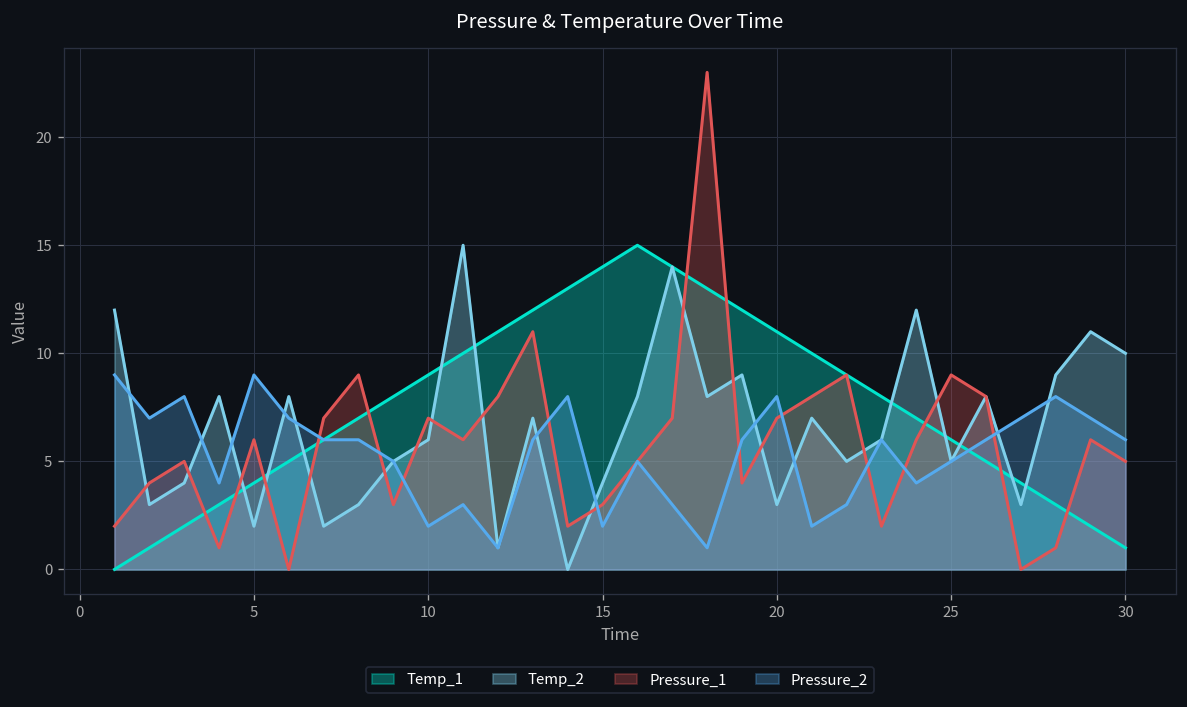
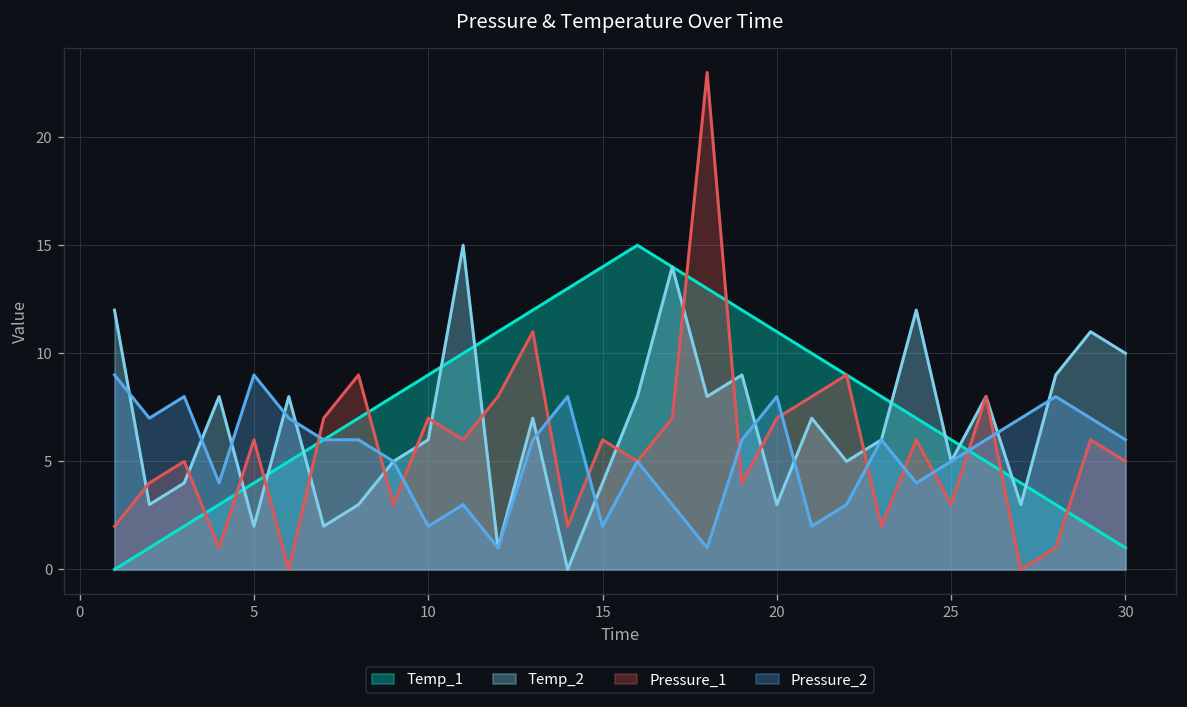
Pressure_1, 15: 3 -> 6
Pressure_1, 25: 9 -> 3
